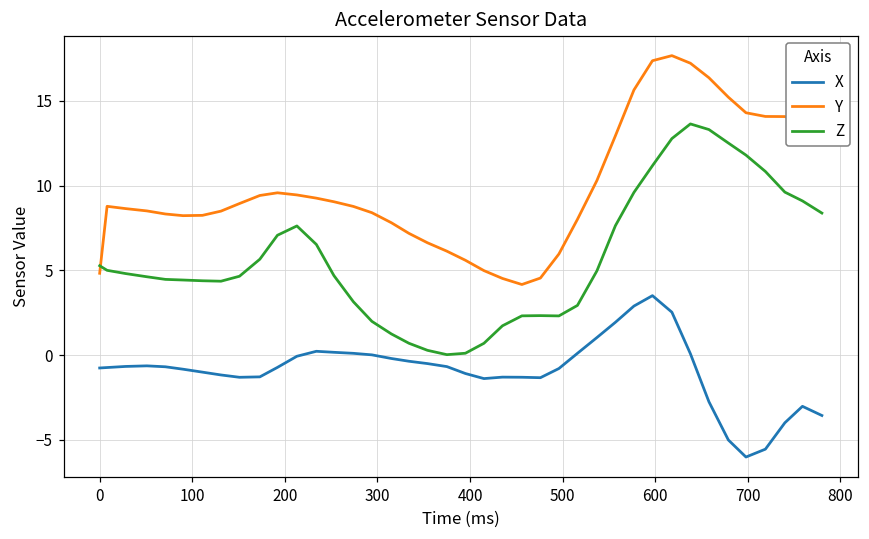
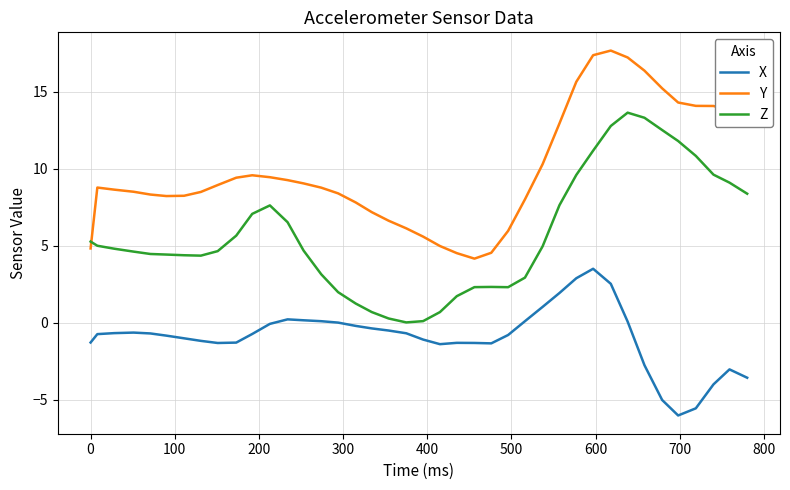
X, 0: -0.8 -> -1.3
